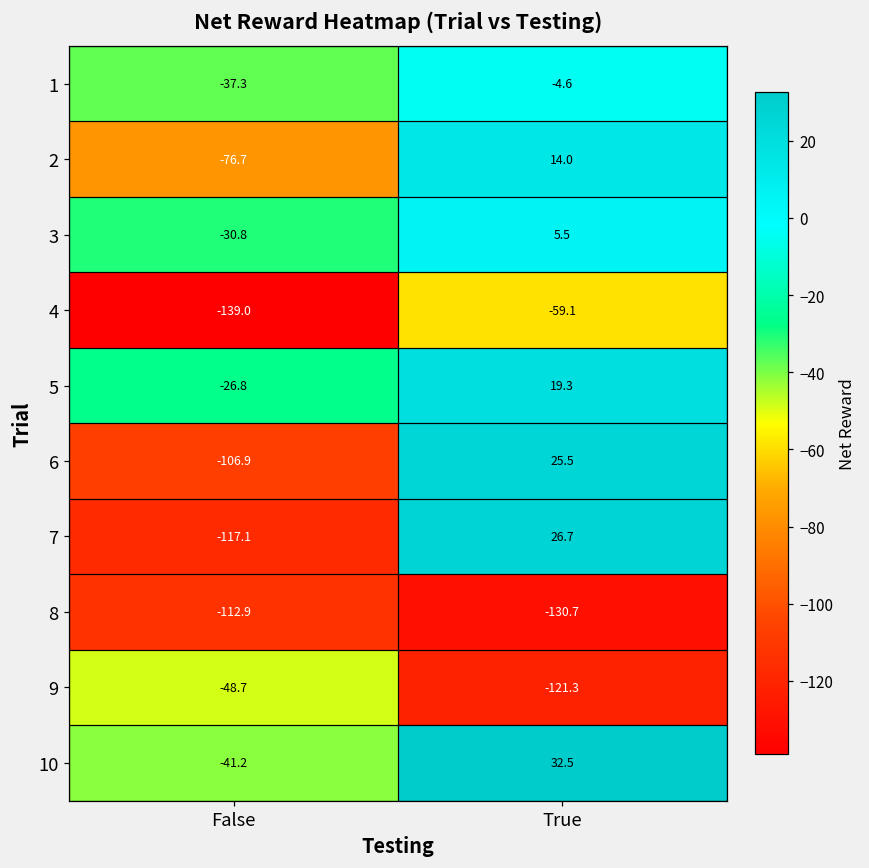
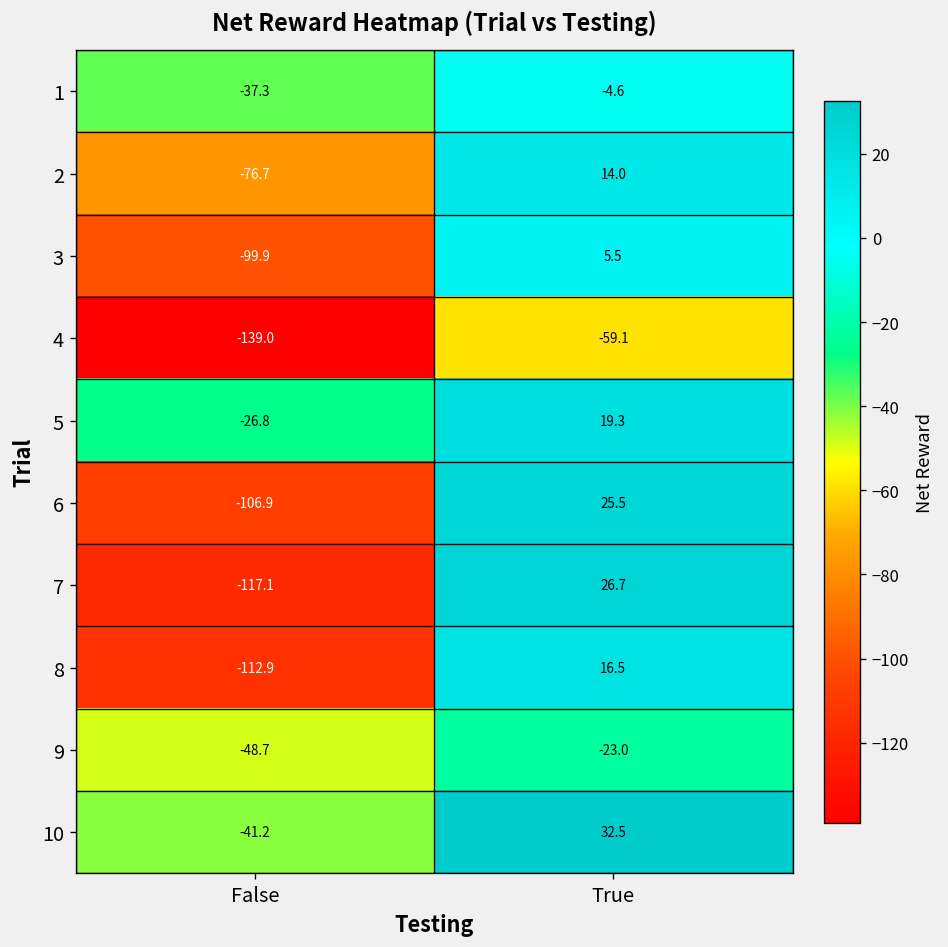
3, False: -30.8 -> -99.9
8, True: -130.7 -> 16.5
9, True: -121.3 -> -23.0
